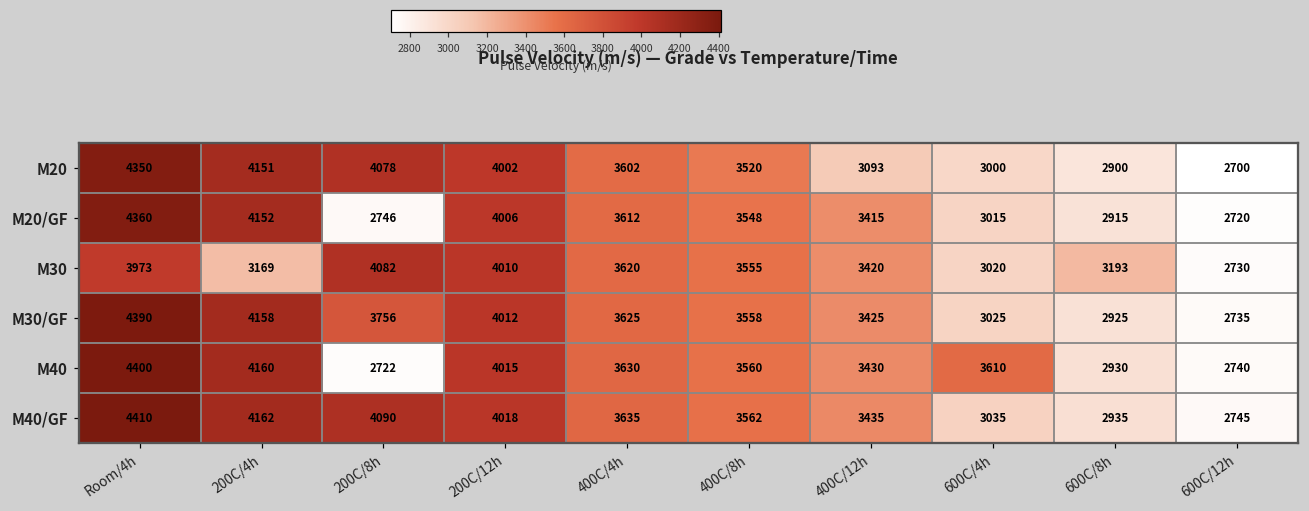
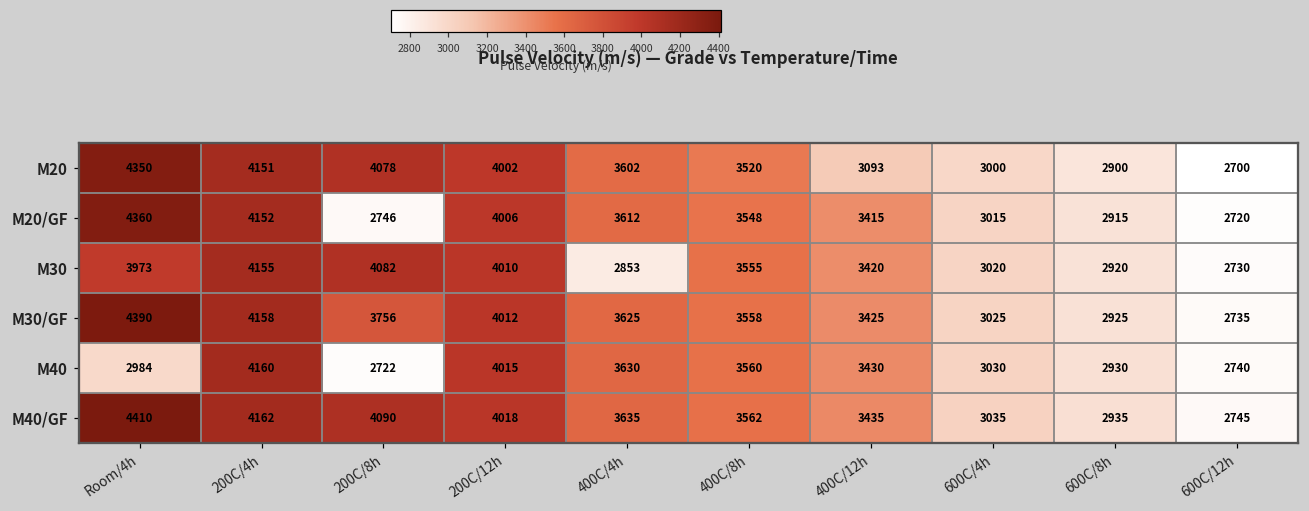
M30, 200C/4h: 3169 -> 4155
M30, 400C/4h: 3620 -> 2853
M30, 600C/8h: 3193 -> 2920
M40, Room/4h: 4400 -> 2984
M40, 600C/4h: 3610 -> 3030
